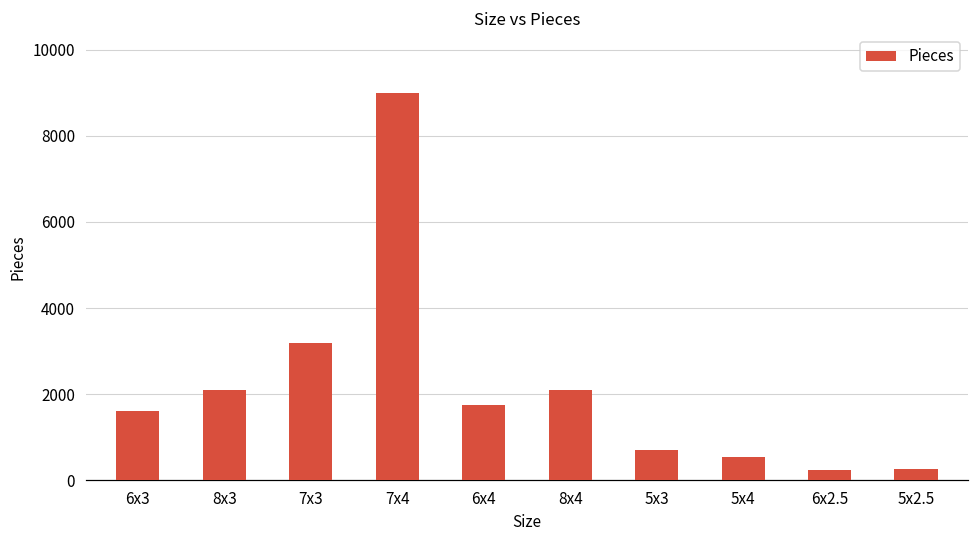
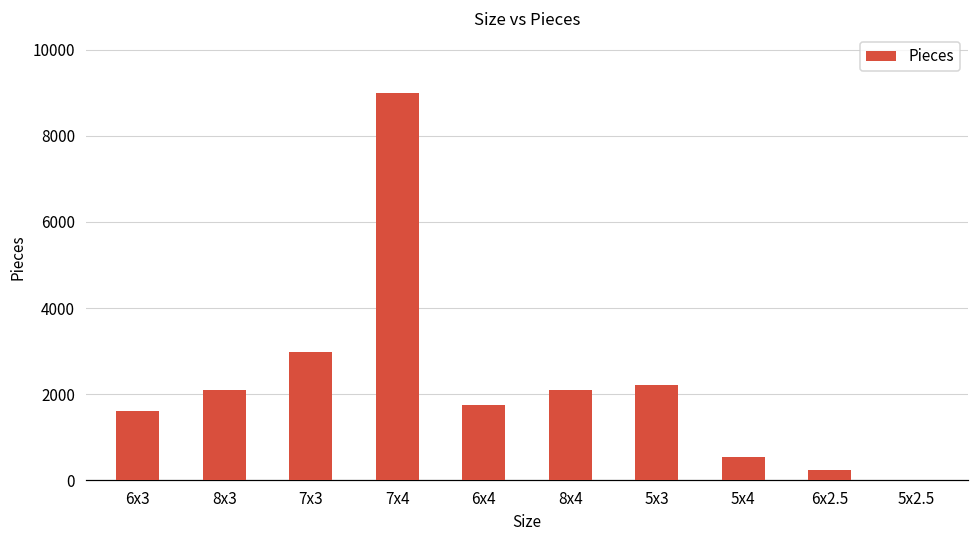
7x3: 3200 -> 3000
5x3: 700 -> 2200
5x2.5: 300 -> 0
